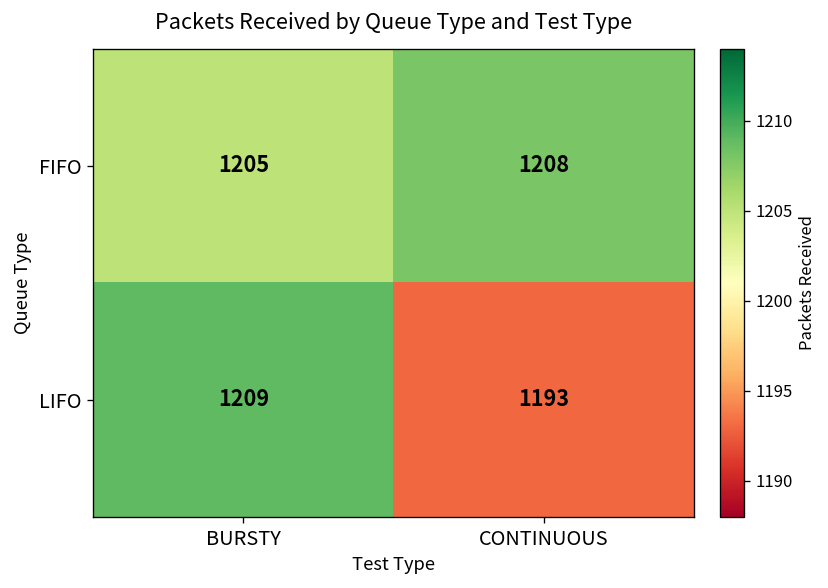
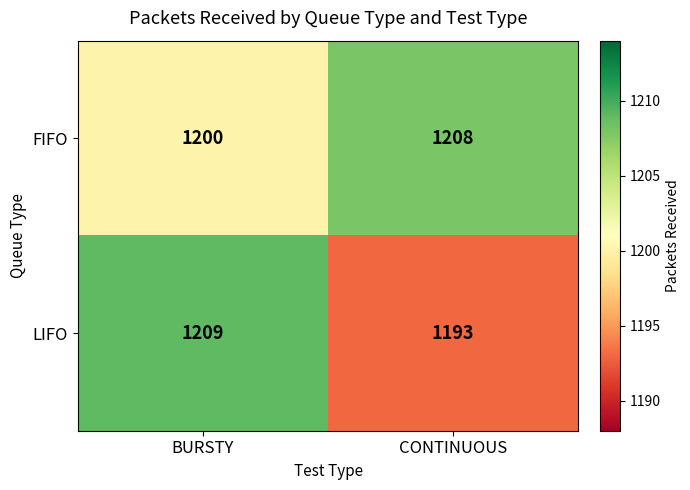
FIFO, BURSTY: 1205 -> 1200
